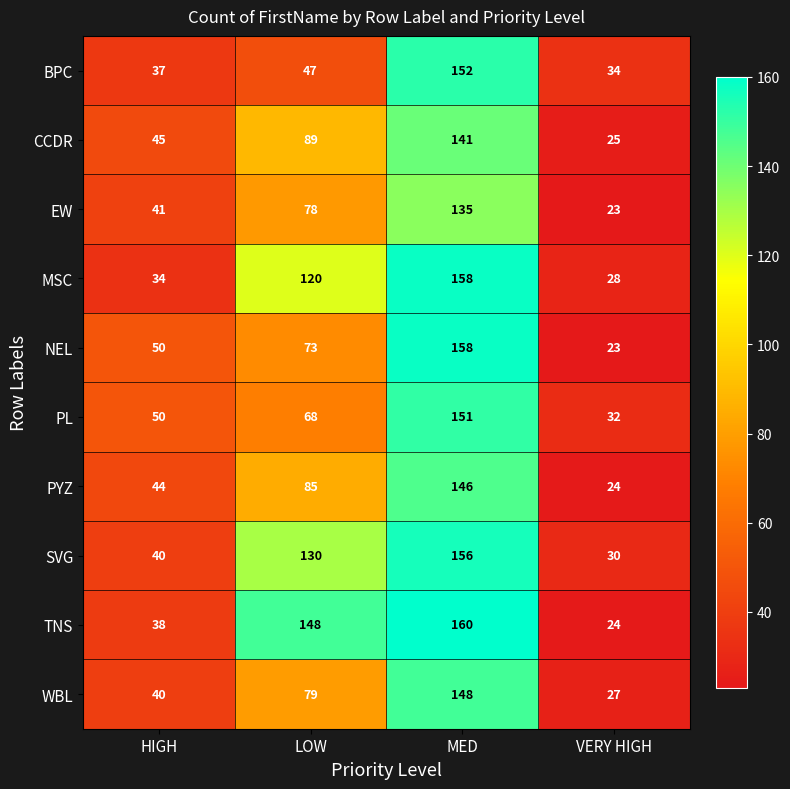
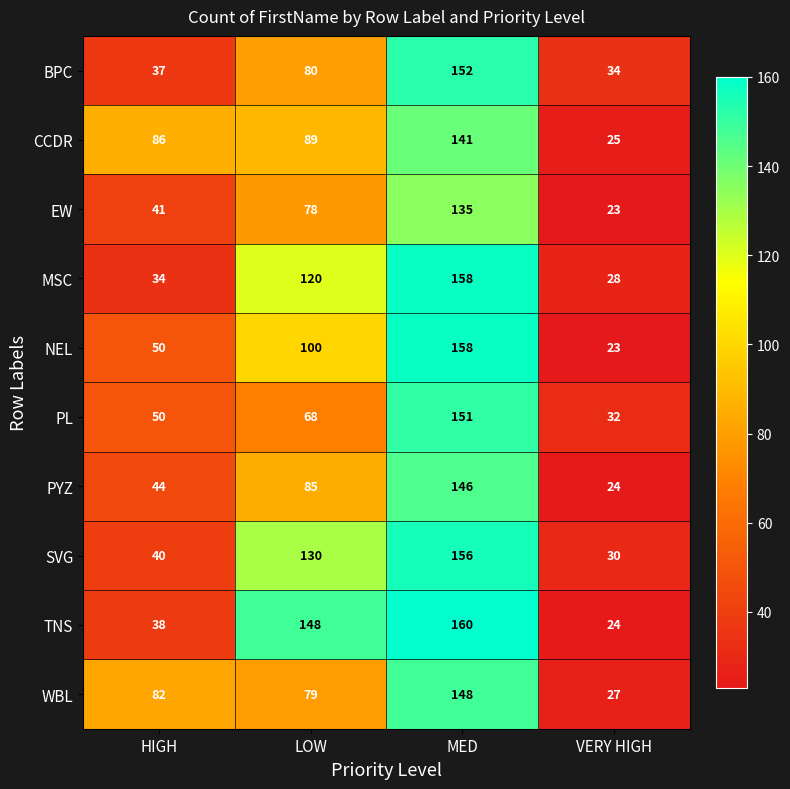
BPC, LOW: 47 -> 80
CCDR, HIGH: 45 -> 86
NEL, LOW: 73 -> 100
WBL, HIGH: 40 -> 82
